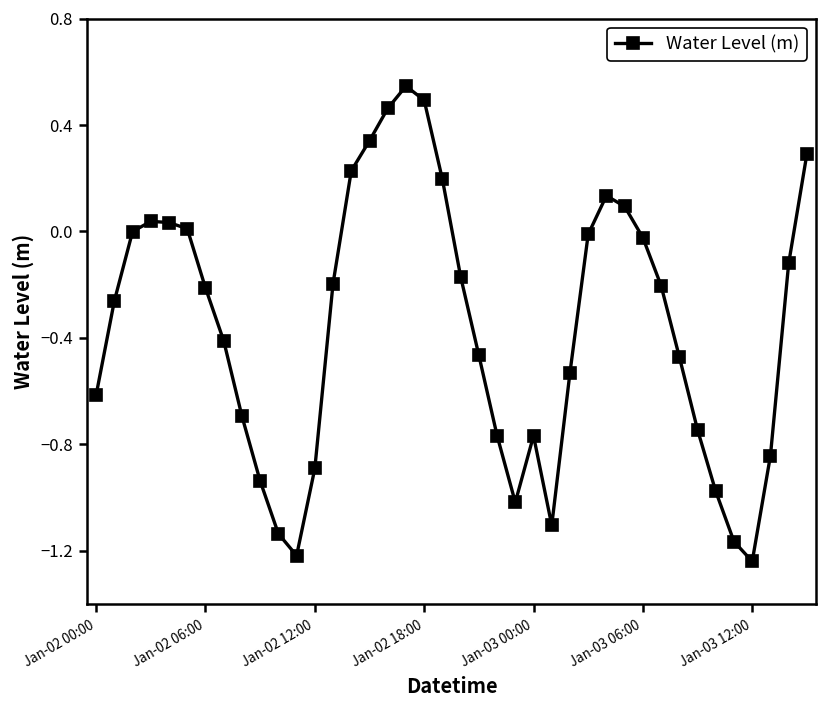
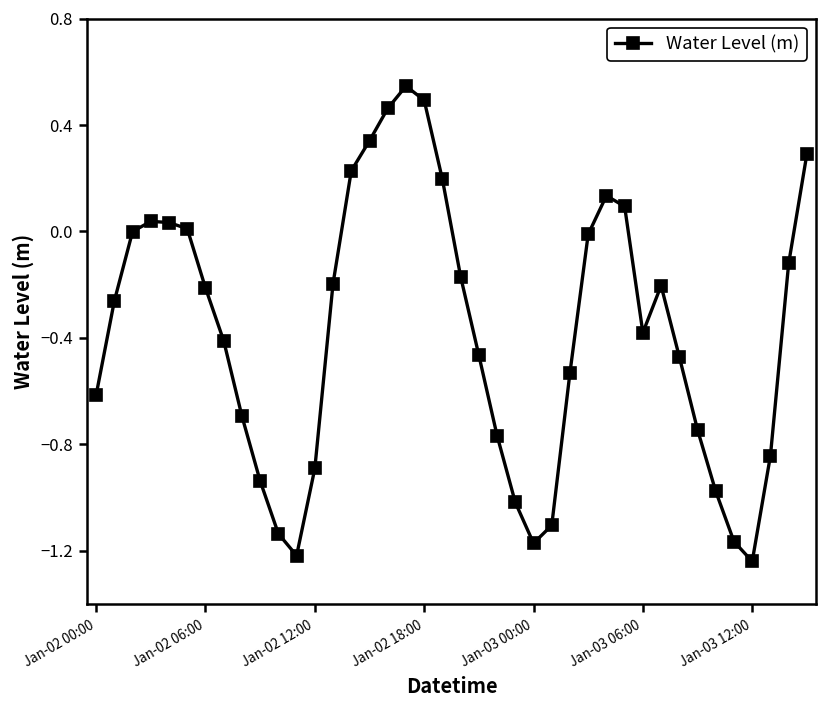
Jan-03 00:00: -0.77 -> -1.17
Jan-03 06:00: -0.02 -> -0.38
